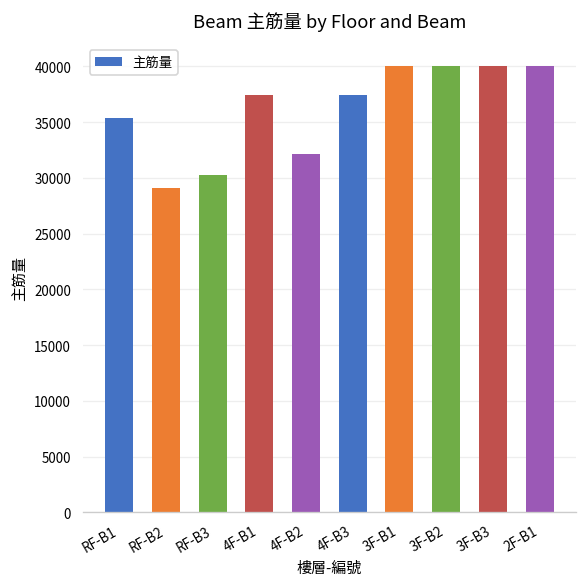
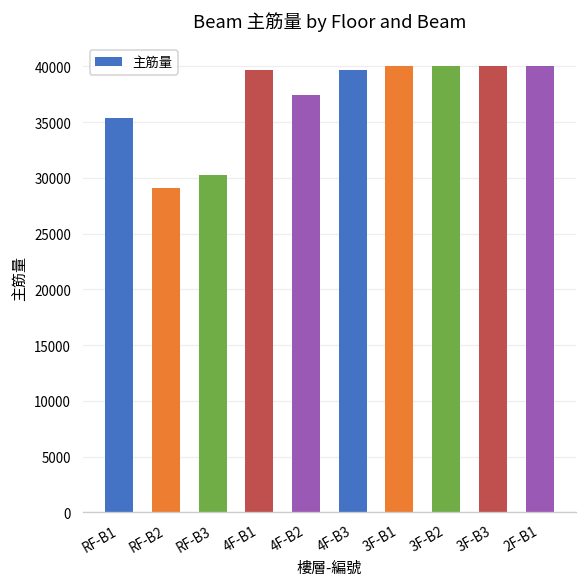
4F-B1: 37000 -> 40000
4F-B2: 32000 -> 37000
4F-B3: 37000 -> 40000
